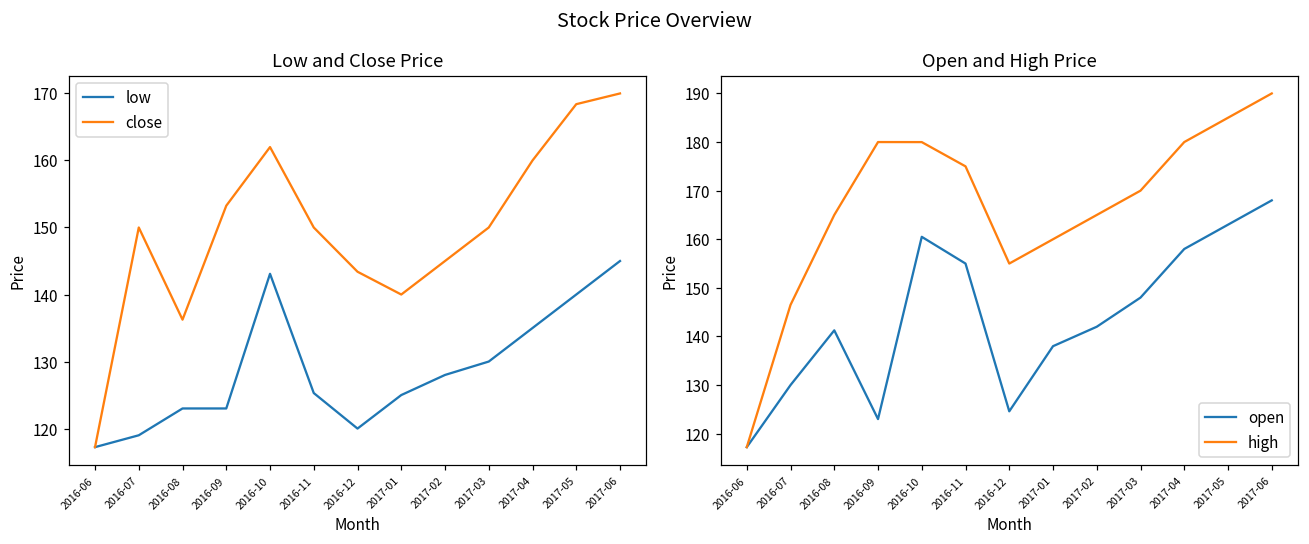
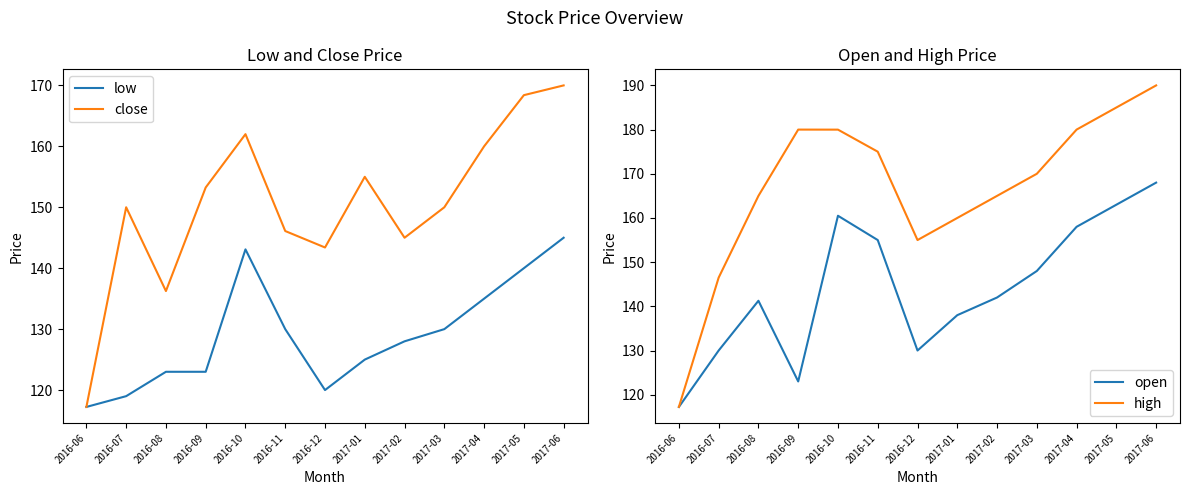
Low and Close Price, low, 2016-11: 125 -> 130
Low and Close Price, close, 2016-11: 150 -> 146
Low and Close Price, close, 2017-01: 140 -> 155
Open and High Price, open, 2016-12: 125 -> 130
